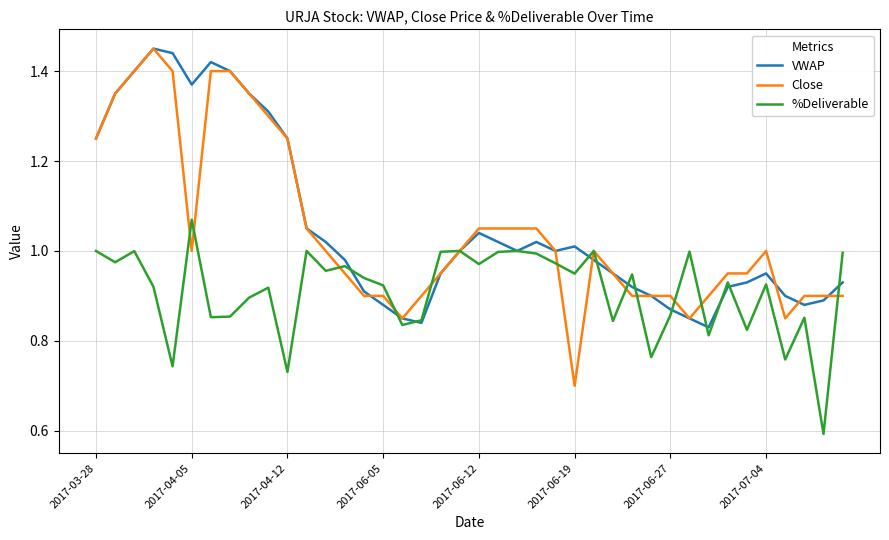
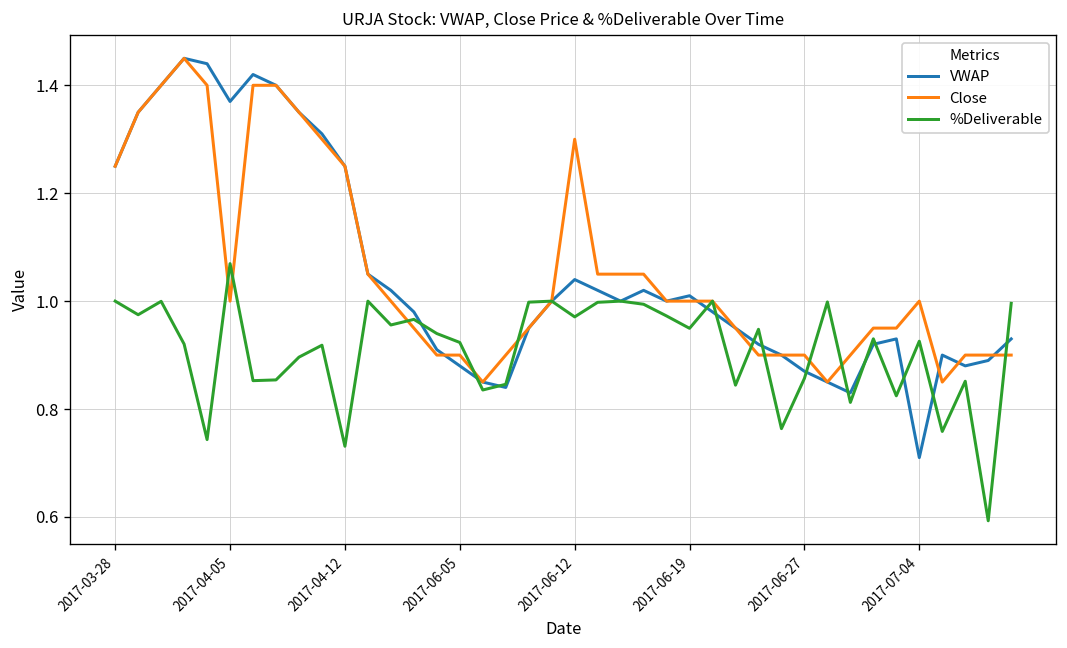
Close, 2017-06-12: 1.05 -> 1.30
Close, 2017-06-19: 0.7 -> 1.0
VWAP, 2017-07-04: 0.95 -> 0.71
